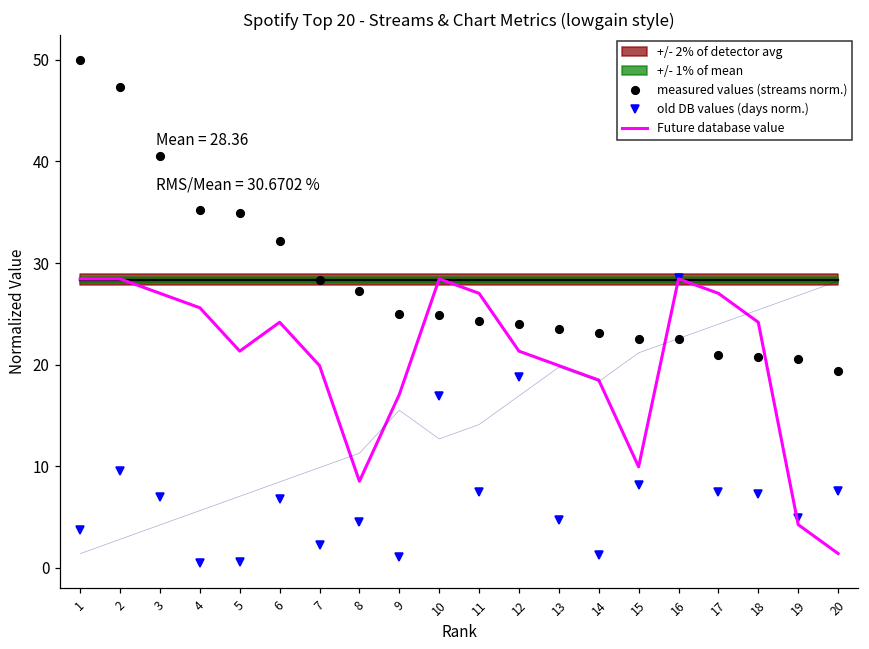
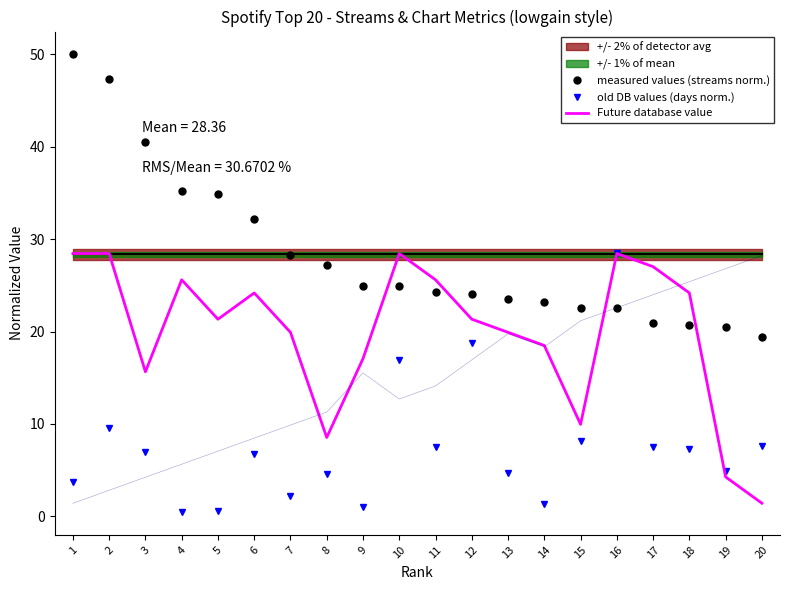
Future database value, 3: 27 -> 16
Future database value, 11: 27 -> 26
